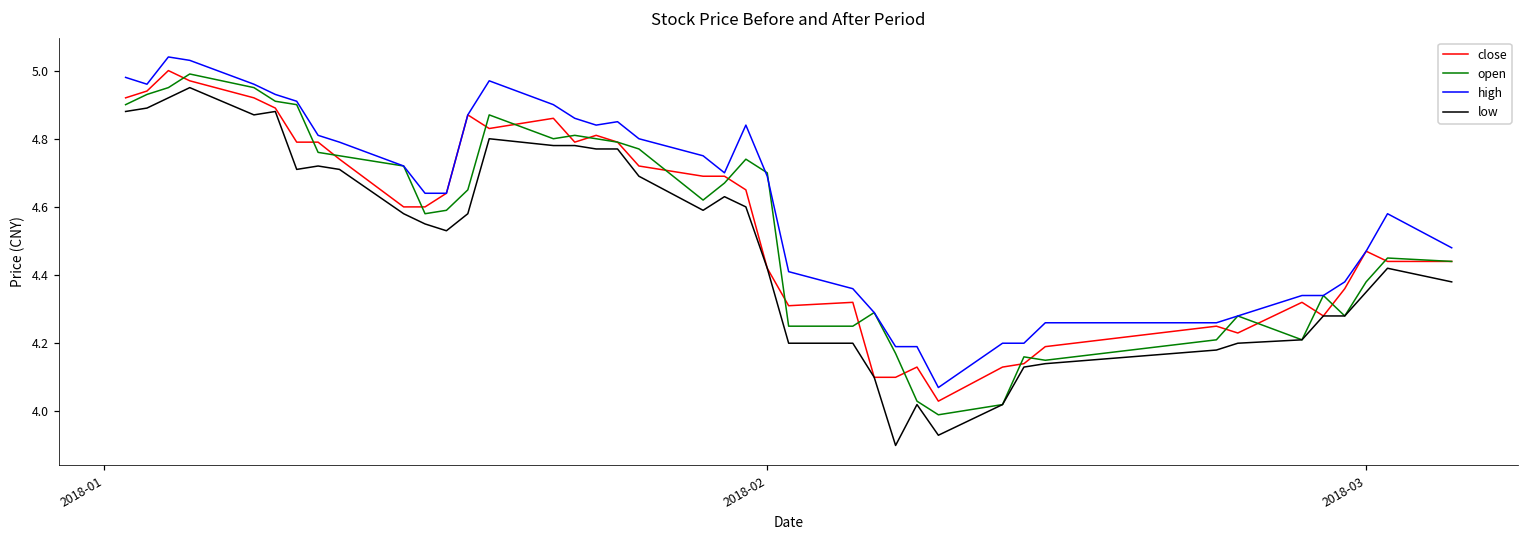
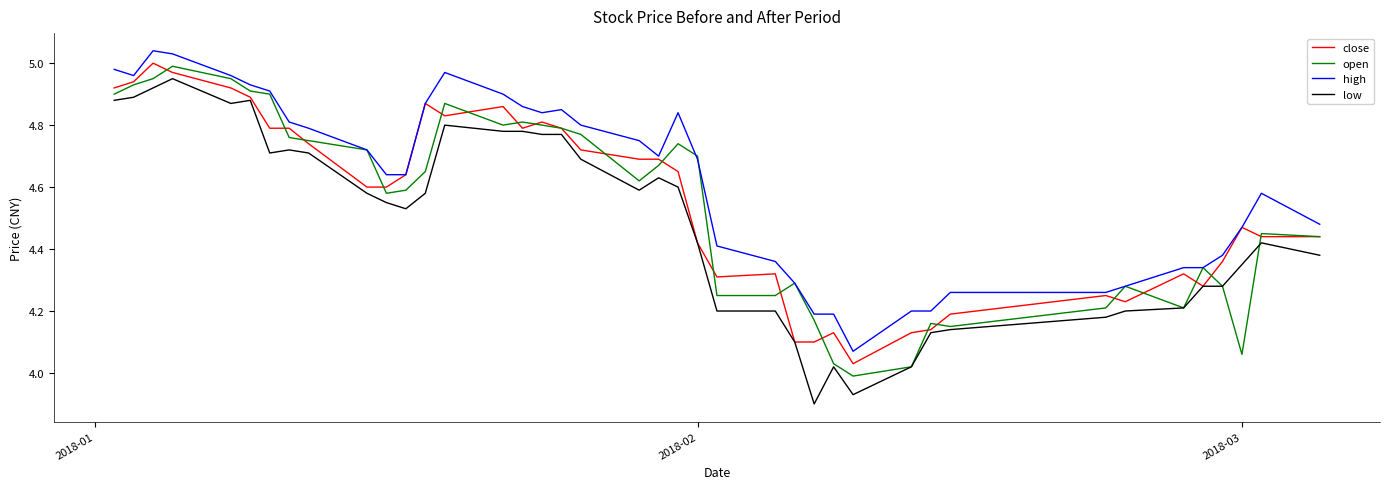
open, 2018-03: 4.38 -> 4.06
